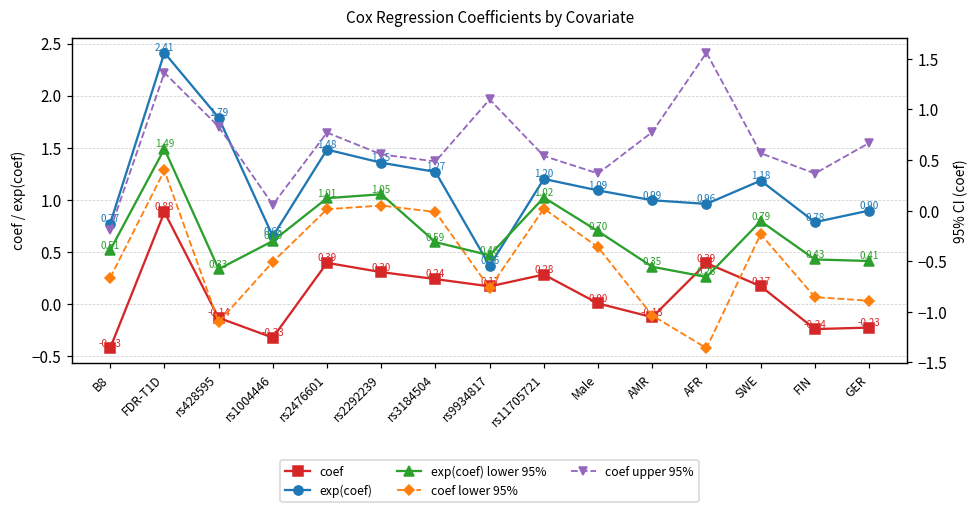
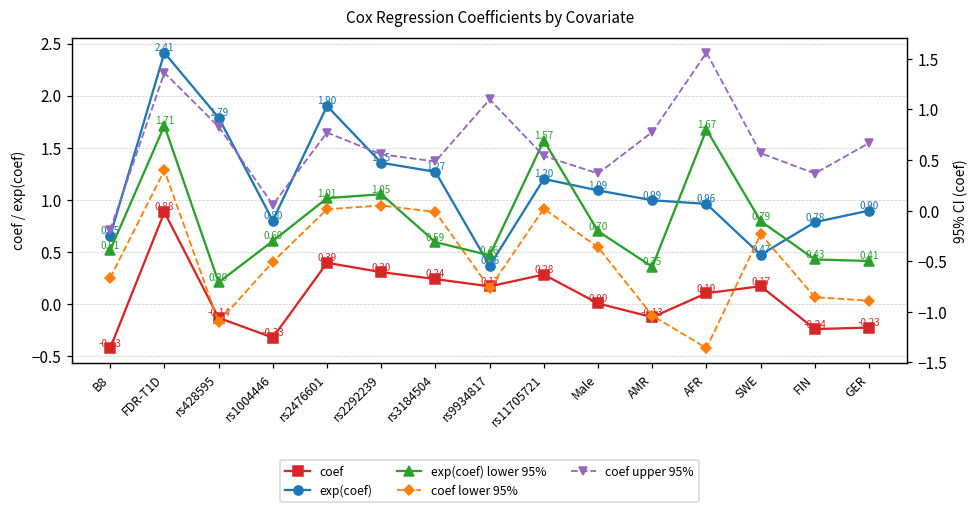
exp(coef), B8: 0.77 -> 0.65
exp(coef) lower 95%, FDR-T1D: 1.49 -> 1.71
exp(coef) lower 95%, rs428595: 0.33 -> 0.20
exp(coef), rs1004446: 0.65 -> 0.80
exp(coef), rs2476601: 1.48 -> 1.90
exp(coef) lower 95%, rs11705721: 1.02 -> 1.57
coef, AFR: 0.39 -> 0.10
exp(coef) lower 95%, AFR: 0.26 -> 1.67
exp(coef), SWE: 1.18 -> 0.47
